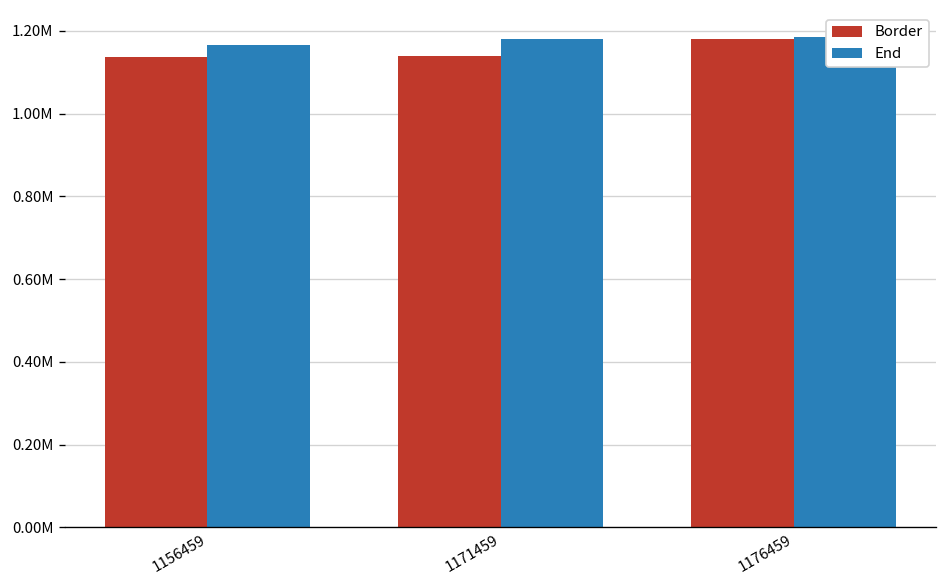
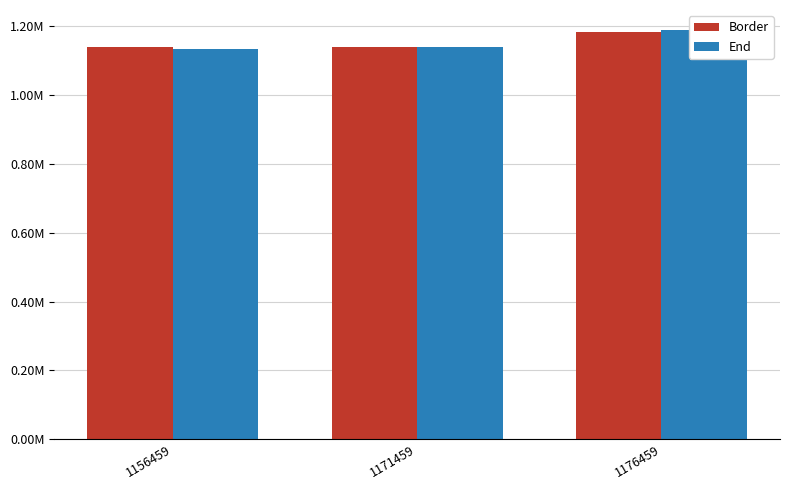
End, 1156459: 1170000 -> 1130000
End, 1171459: 1180000 -> 1140000
